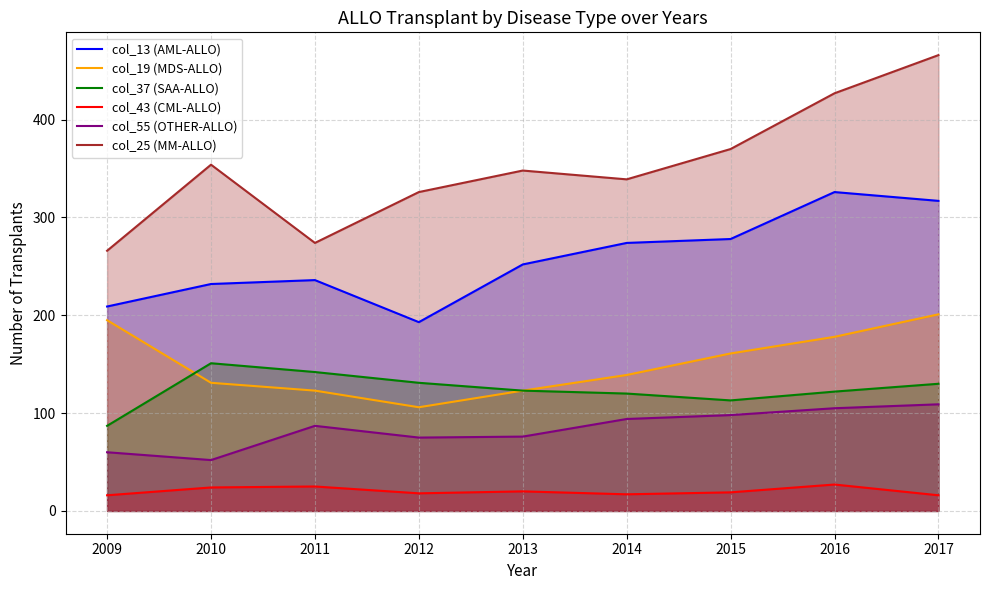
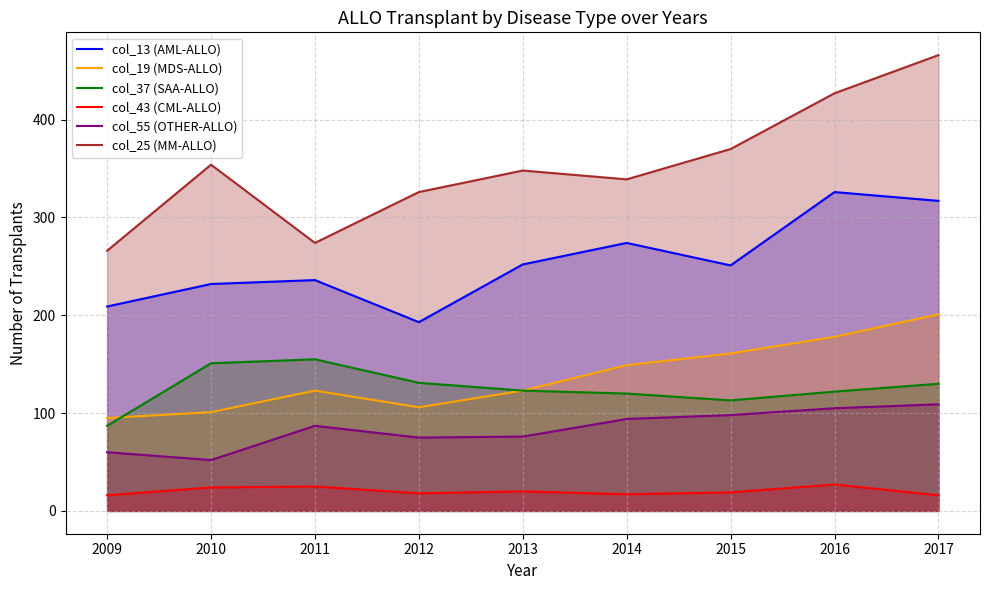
col_19 (MDS-ALLO), 2009: 200 -> 100
col_19 (MDS-ALLO), 2010: 130 -> 100
col_37 (SAA-ALLO), 2011: 140 -> 160
col_19 (MDS-ALLO), 2014: 140 -> 150
col_13 (AML-ALLO), 2015: 280 -> 250
